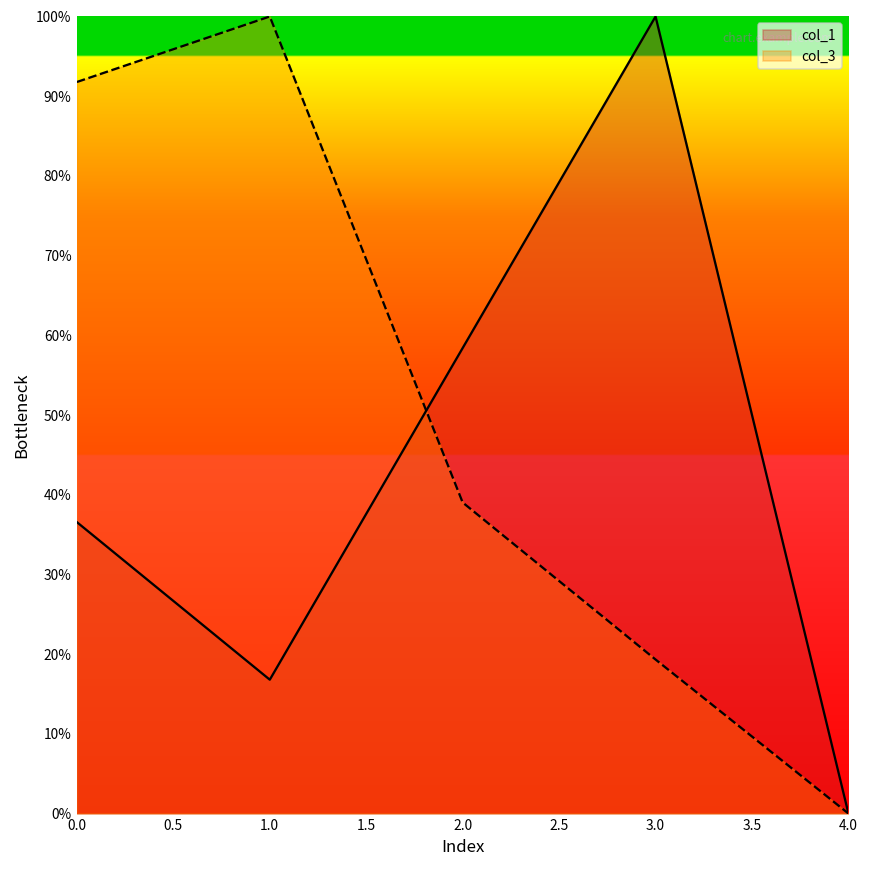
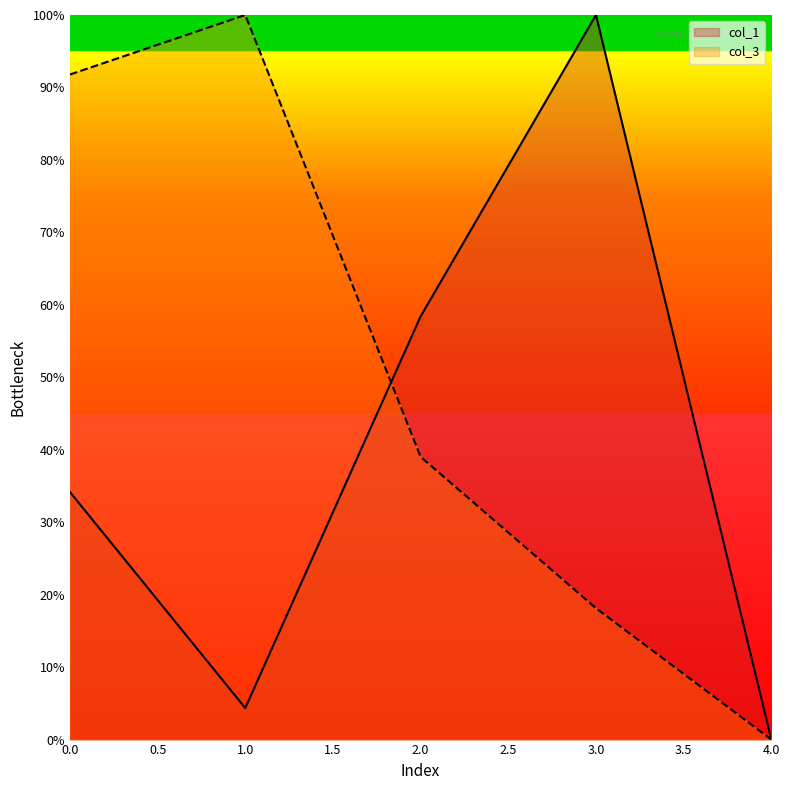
col_1, 0.0: 37% -> 34%
col_1, 1.0: 17% -> 4%
col_3, 3.0: 19% -> 18%
